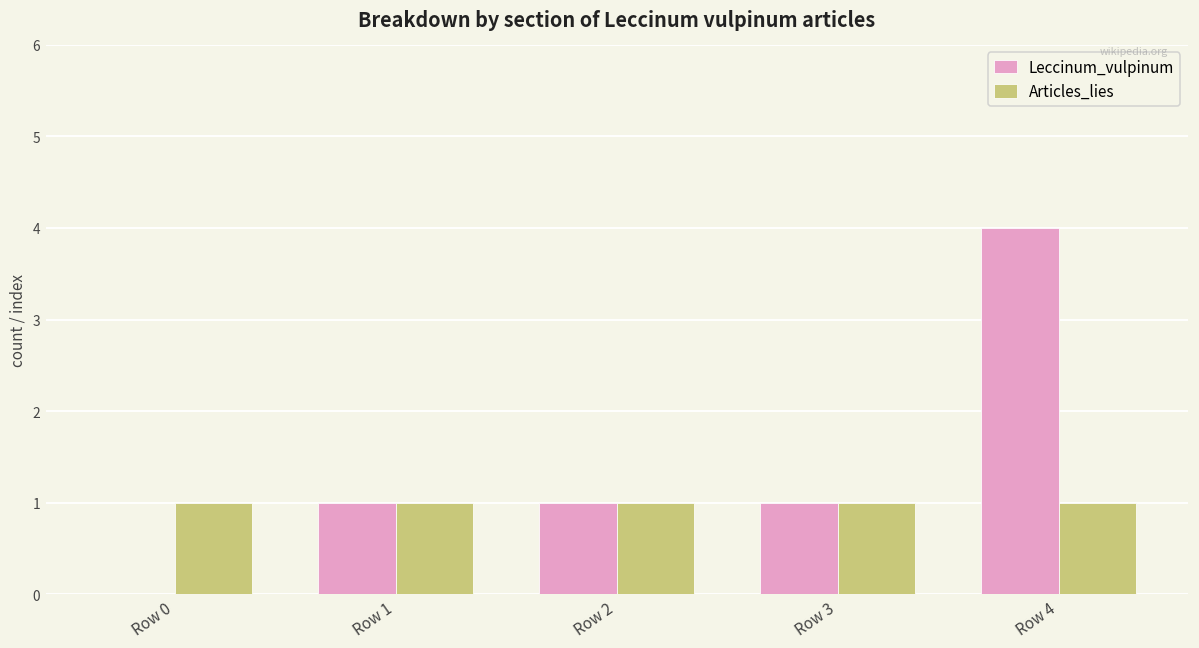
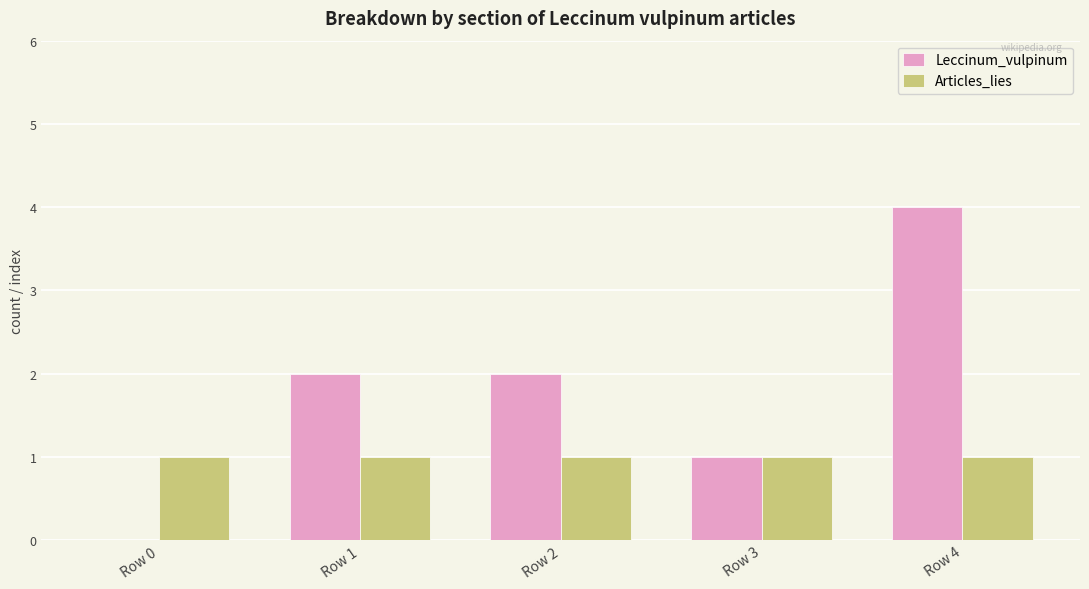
Leccinum_vulpinum, Row 1: 1 -> 2
Leccinum_vulpinum, Row 2: 1 -> 2
